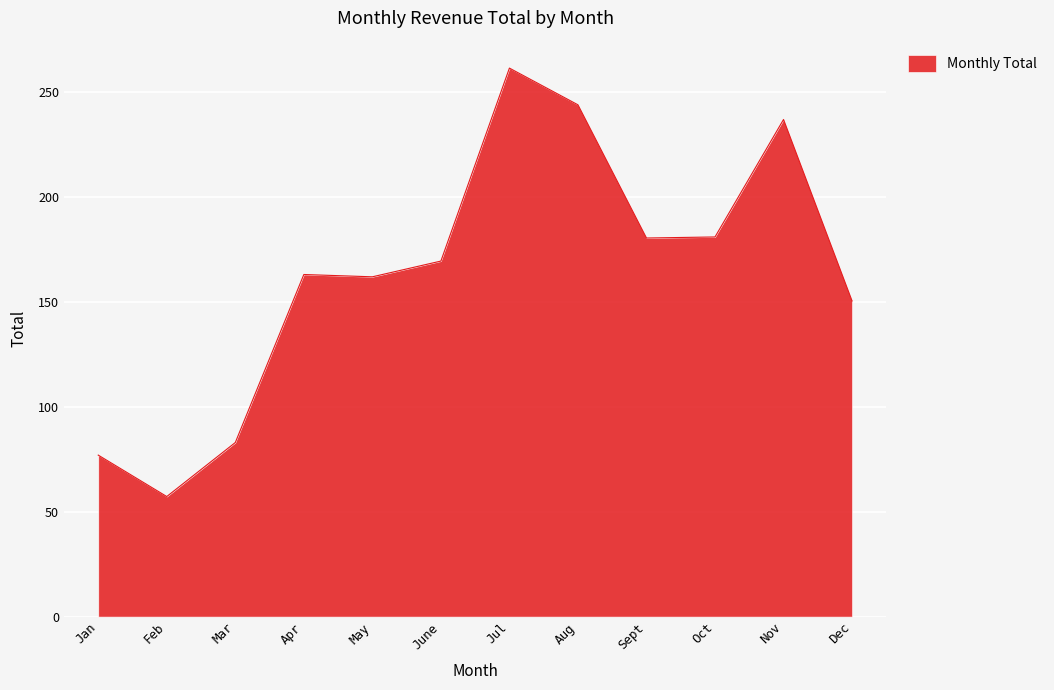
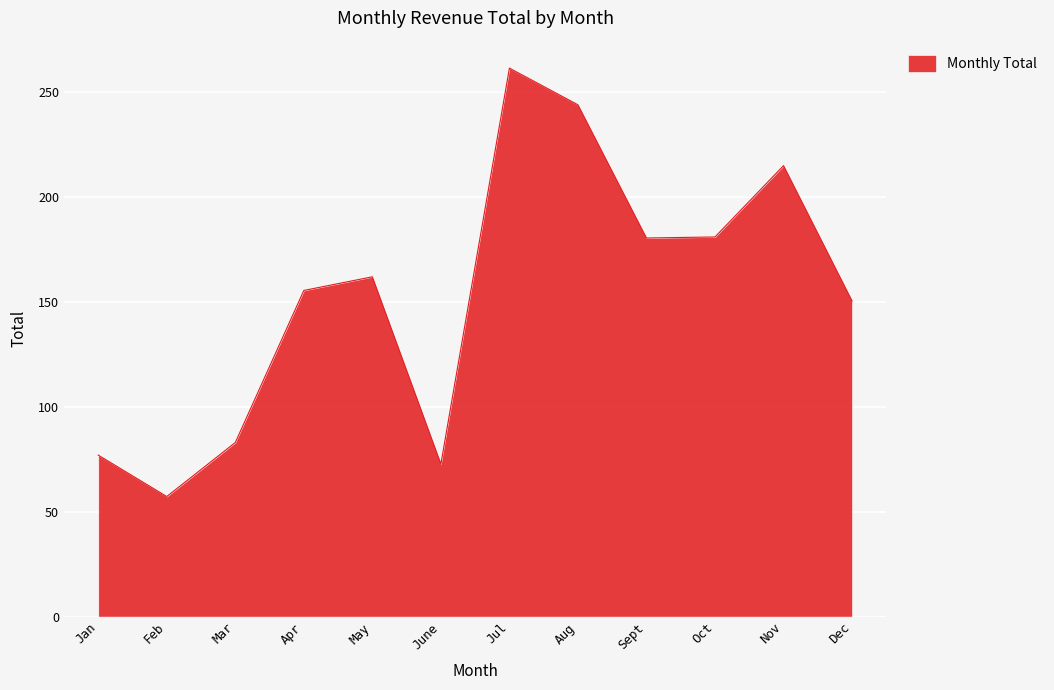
Apr: 163 -> 156
June: 170 -> 73
Nov: 237 -> 215
